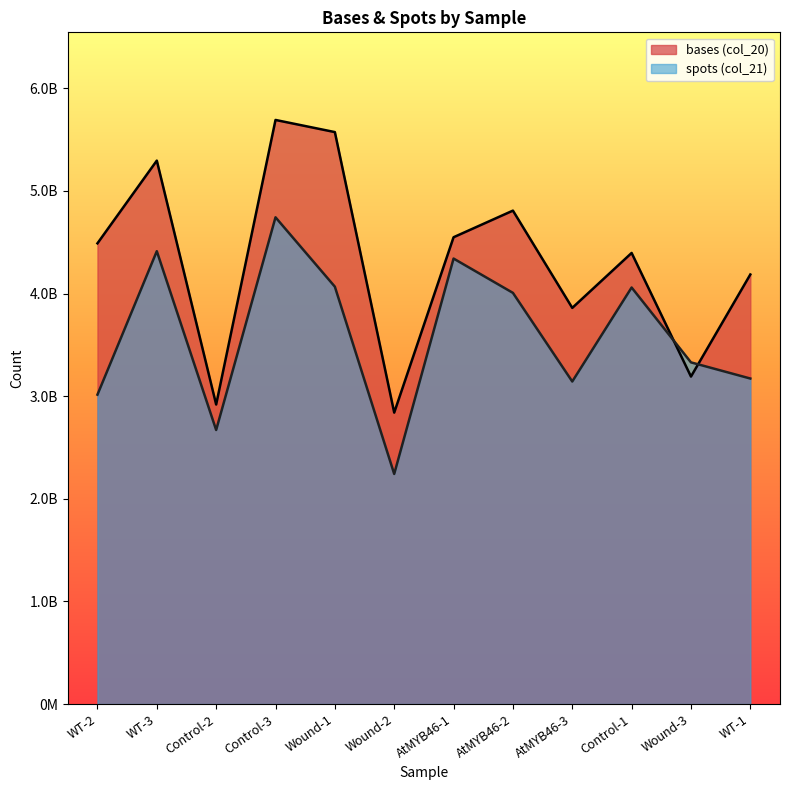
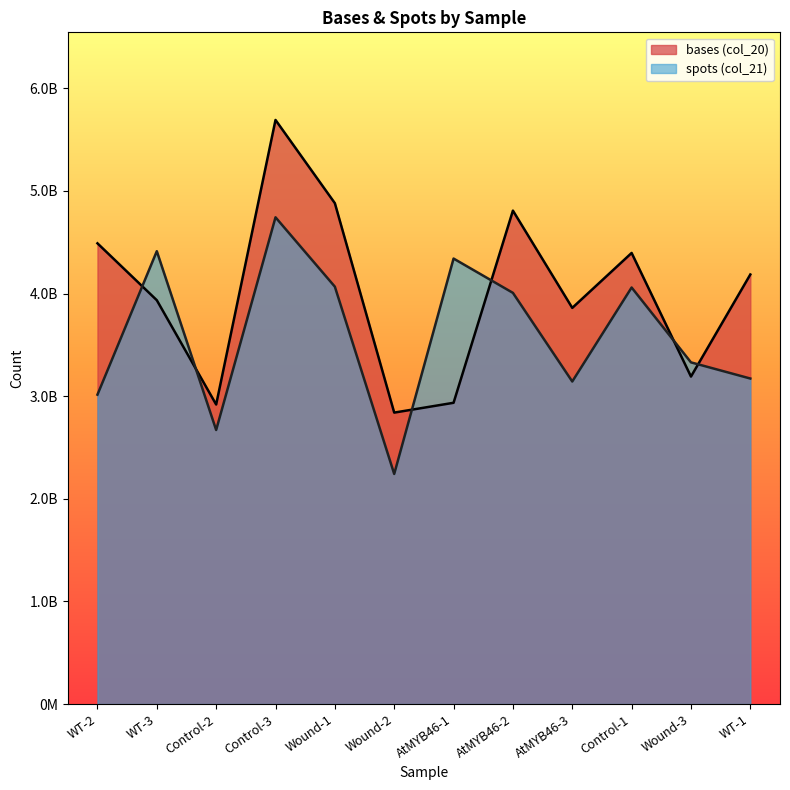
bases (col_20), WT-3: 5300000000 -> 3940000000
bases (col_20), Wound-1: 5570000000 -> 4880000000
bases (col_20), AtMYB46-1: 4550000000 -> 2940000000
